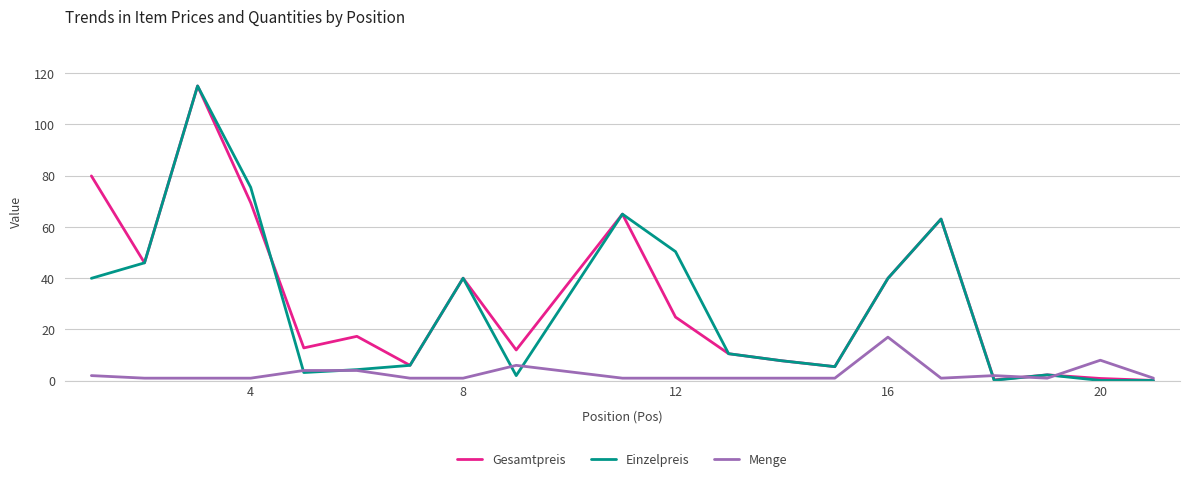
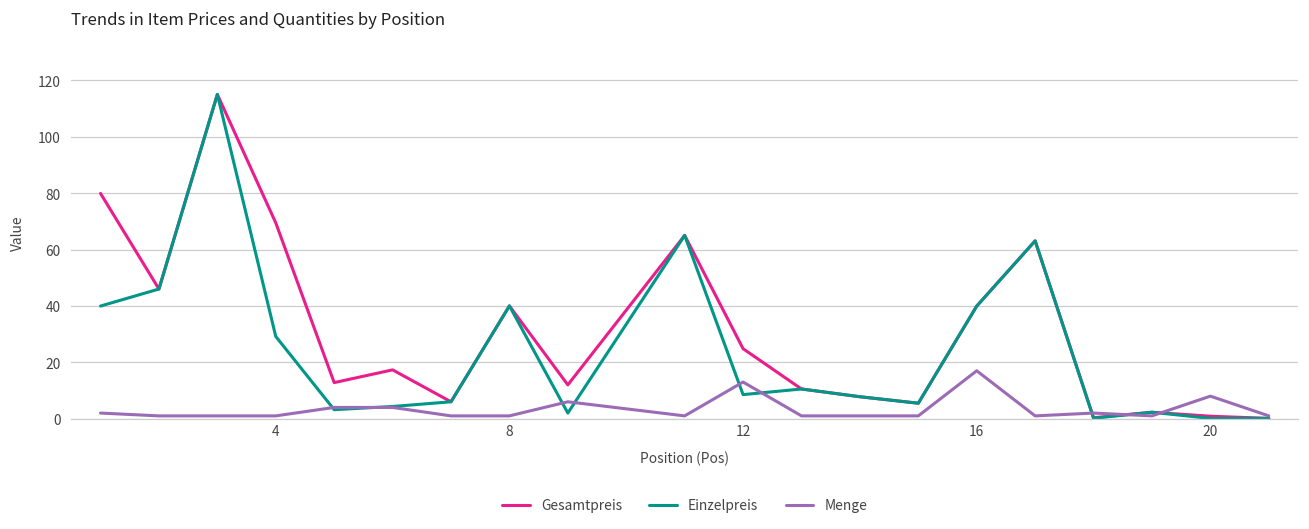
Einzelpreis, 4: 75 -> 29
Einzelpreis, 12: 50 -> 9
Menge, 12: 1 -> 13
